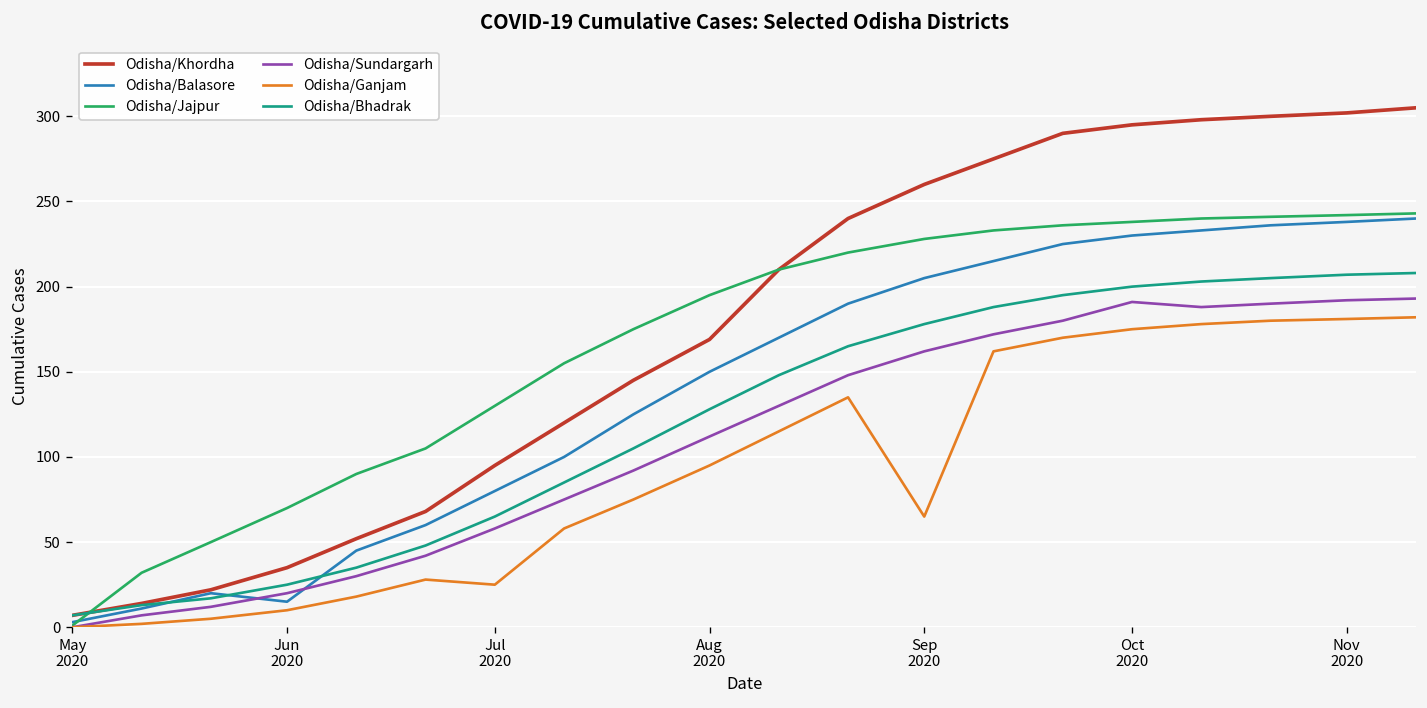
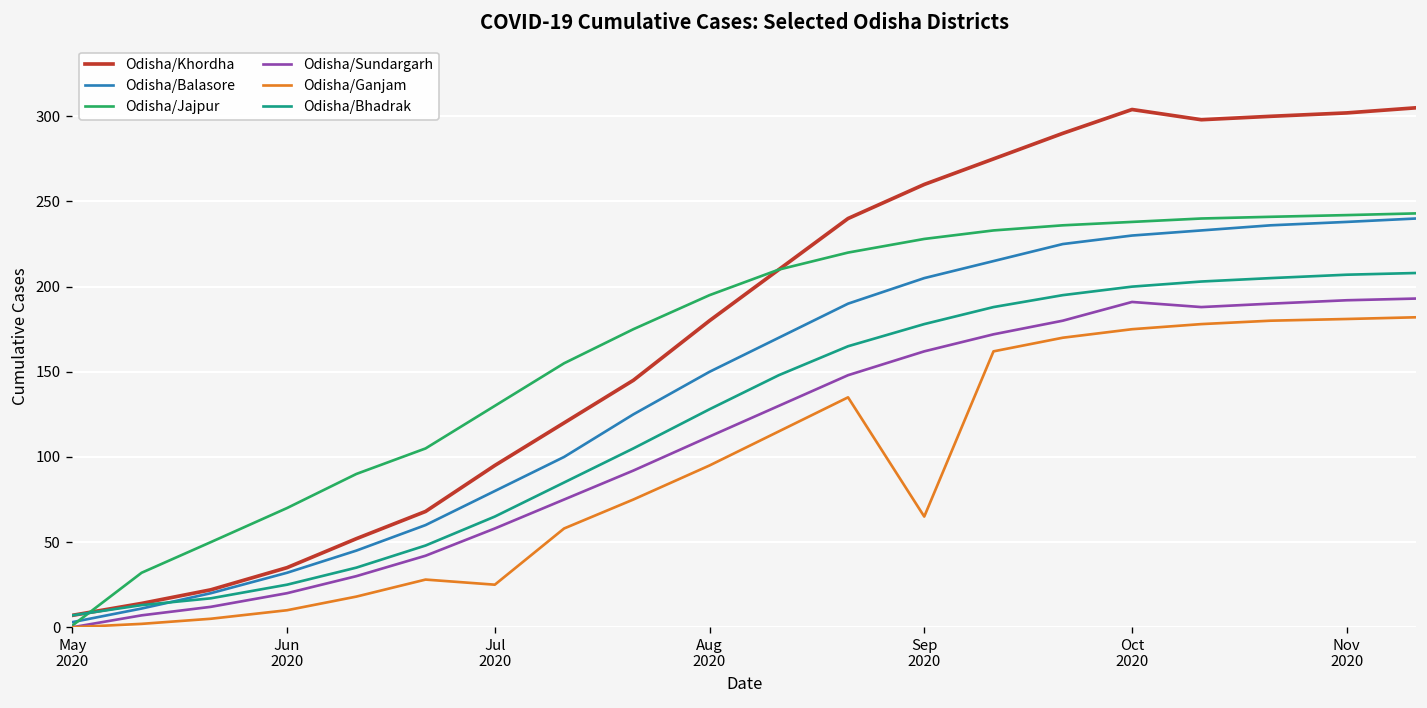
Odisha/Balasore, Jun 2020: 15 -> 32
Odisha/Khordha, Aug 2020: 169 -> 180
Odisha/Khordha, Oct 2020: 295 -> 304
